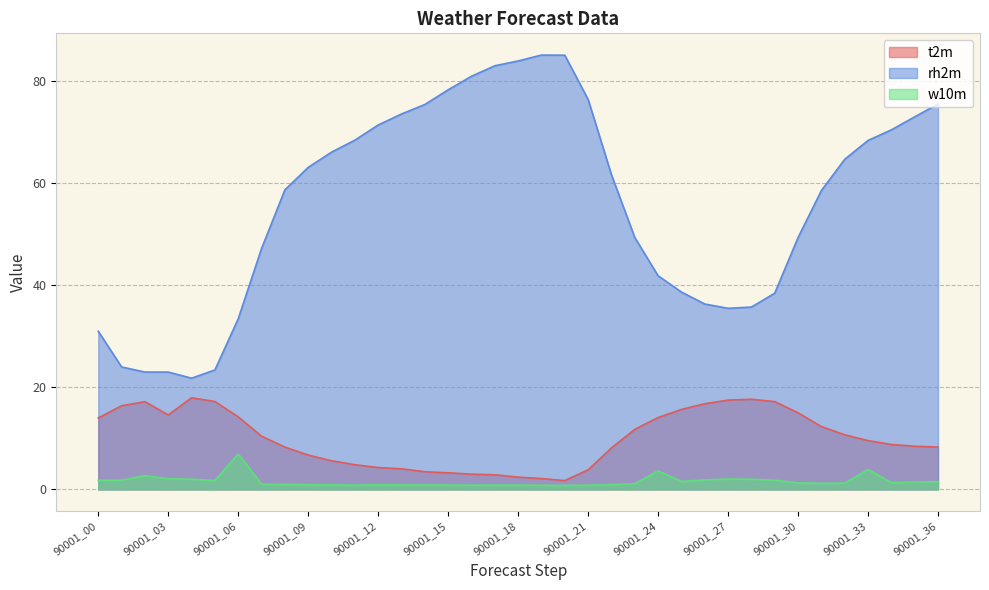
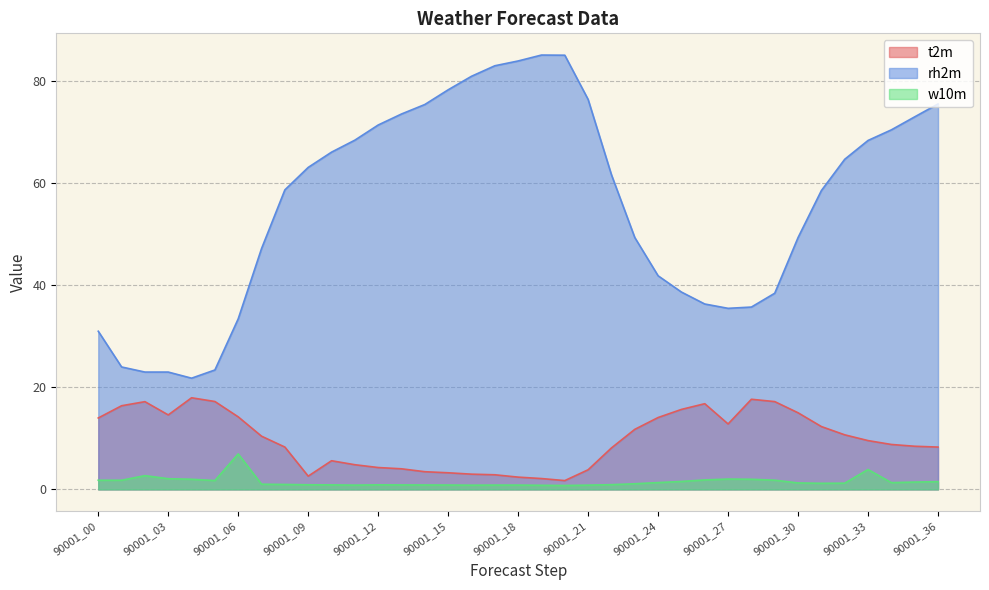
t2m, 90001_09: 7 -> 3
w10m, 90001_24: 4 -> 1
t2m, 90001_27: 18 -> 13
